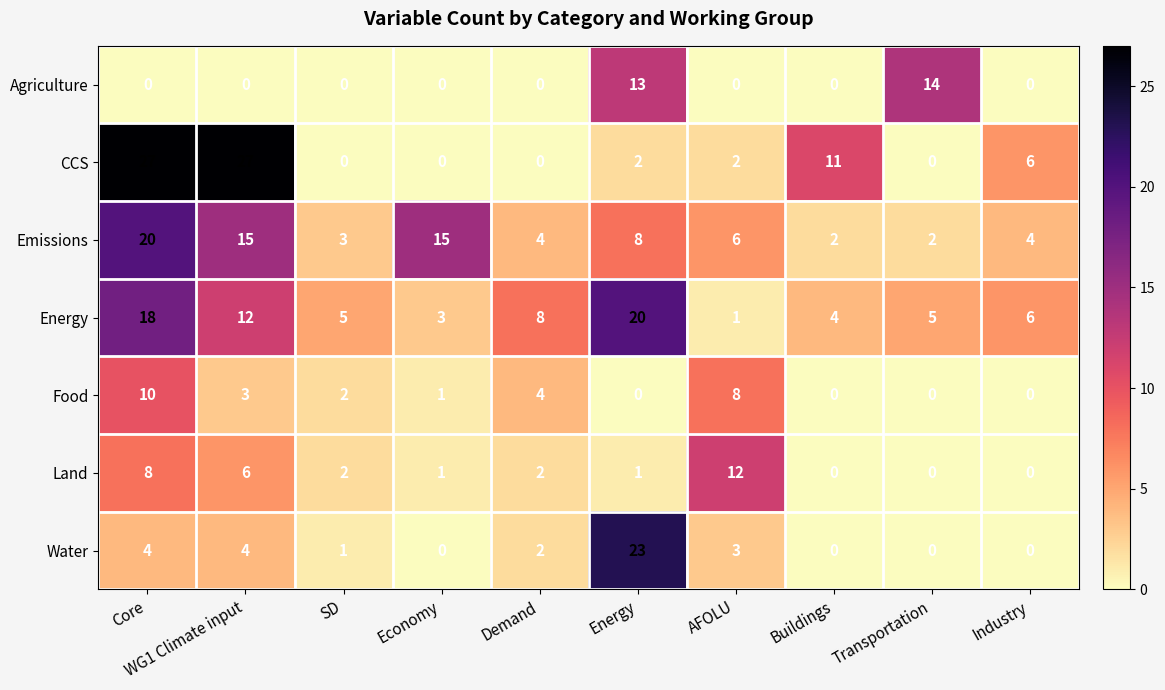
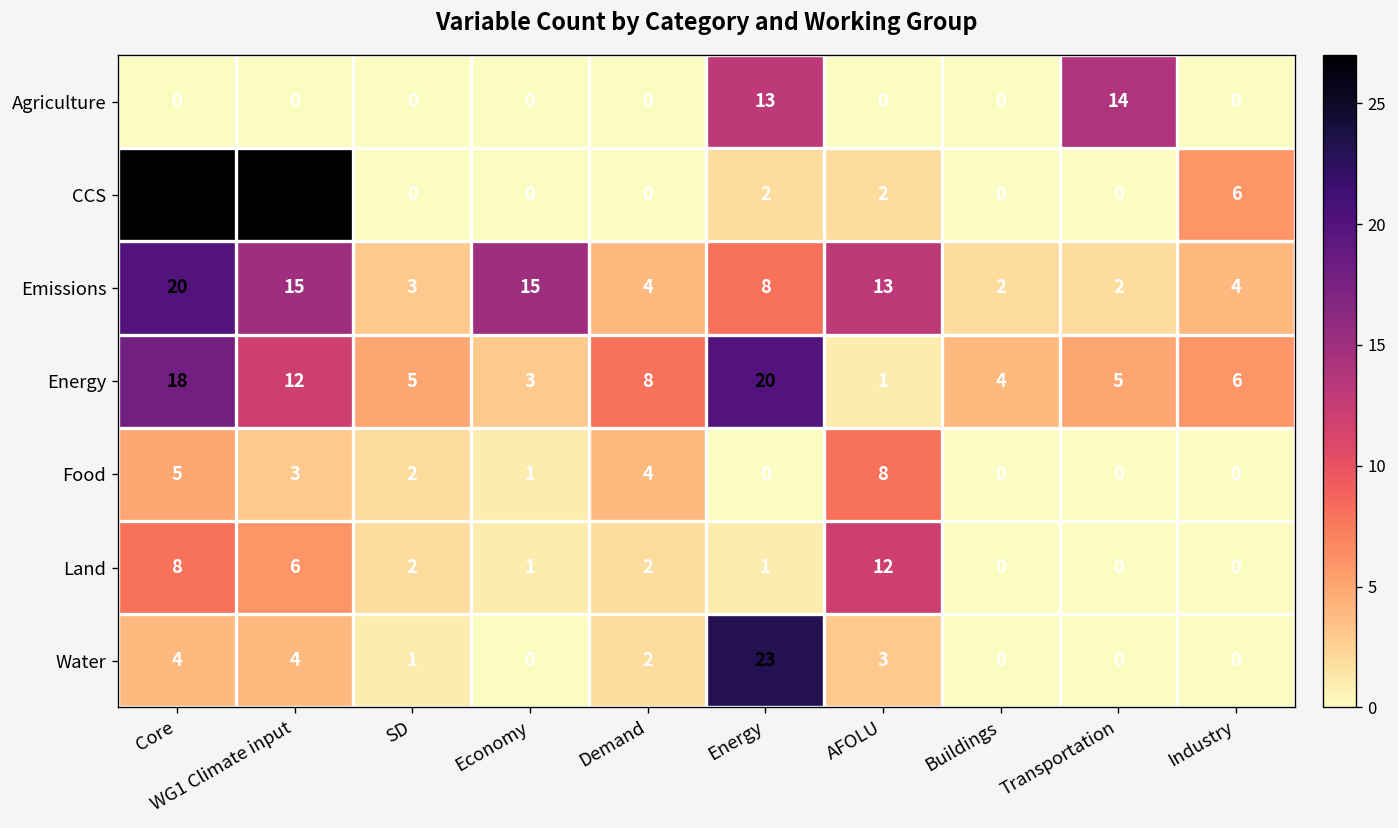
CCS, Buildings: 11 -> 0
Emissions, AFOLU: 6 -> 13
Food, Core: 10 -> 5
